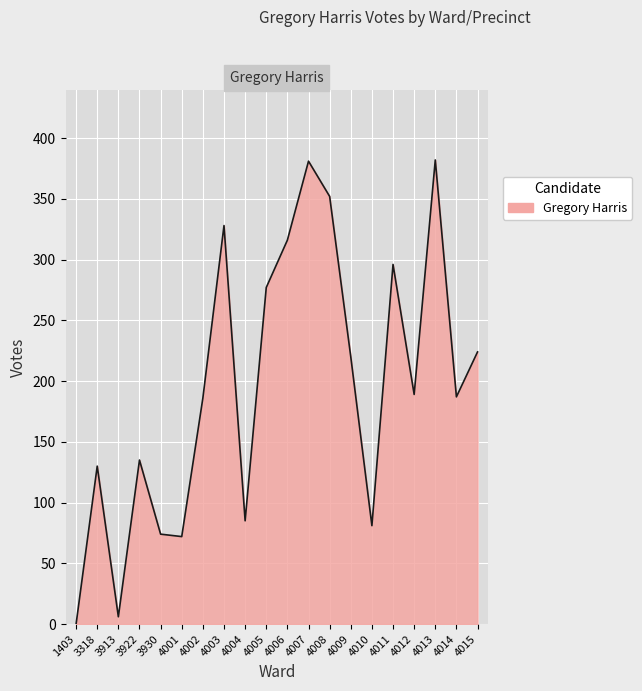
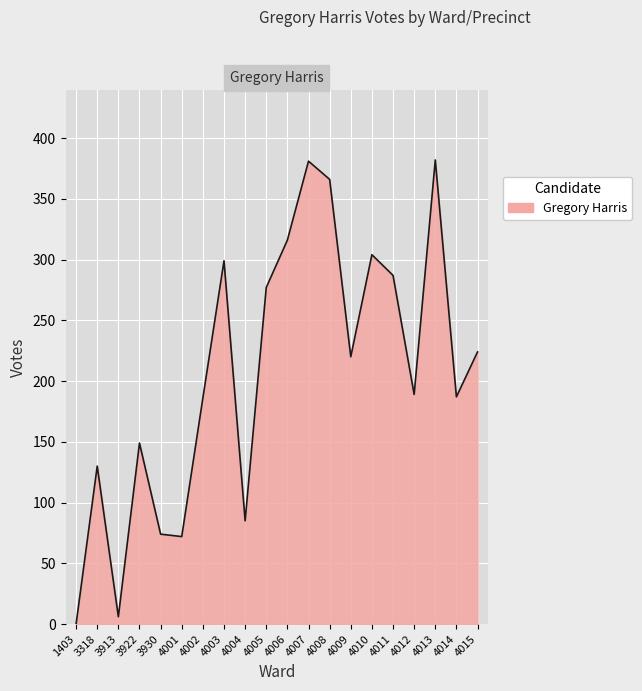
3922: 135 -> 149
4003: 328 -> 299
4008: 352 -> 366
4010: 81 -> 304
4011: 296 -> 287
